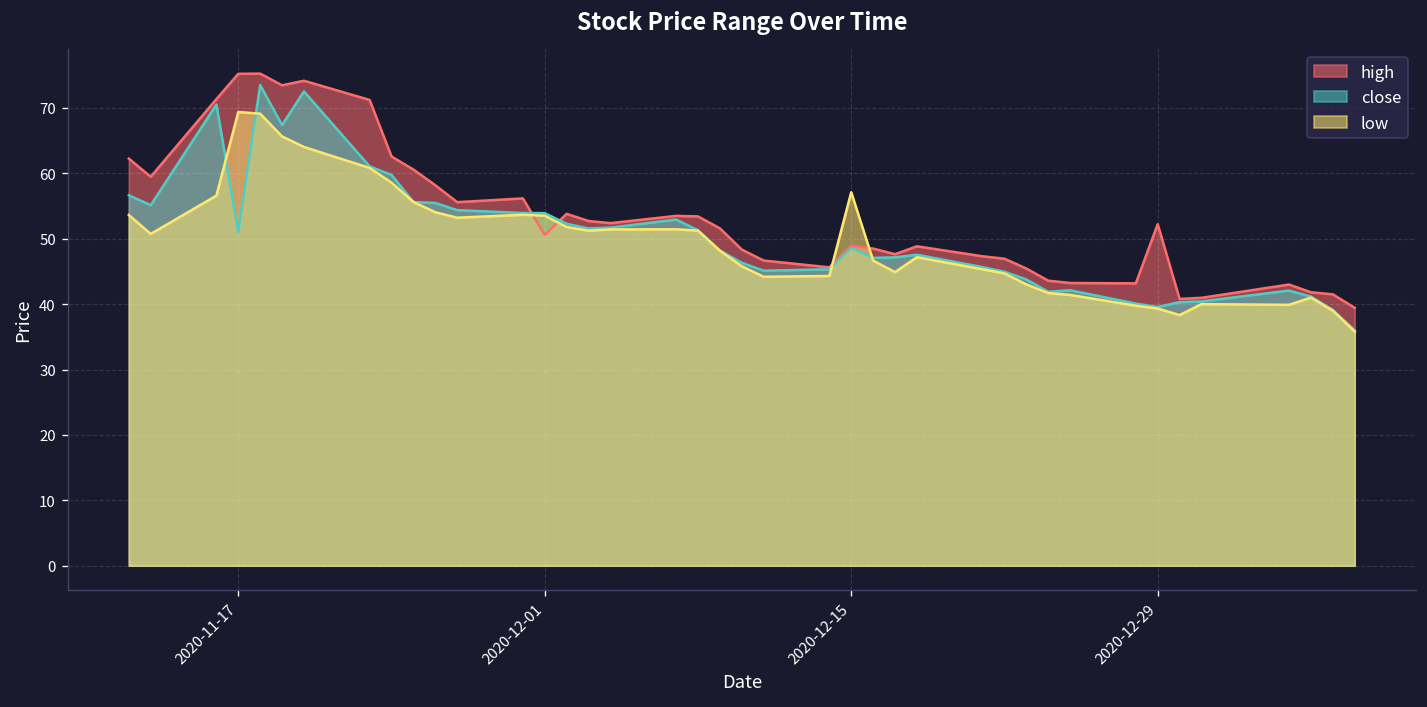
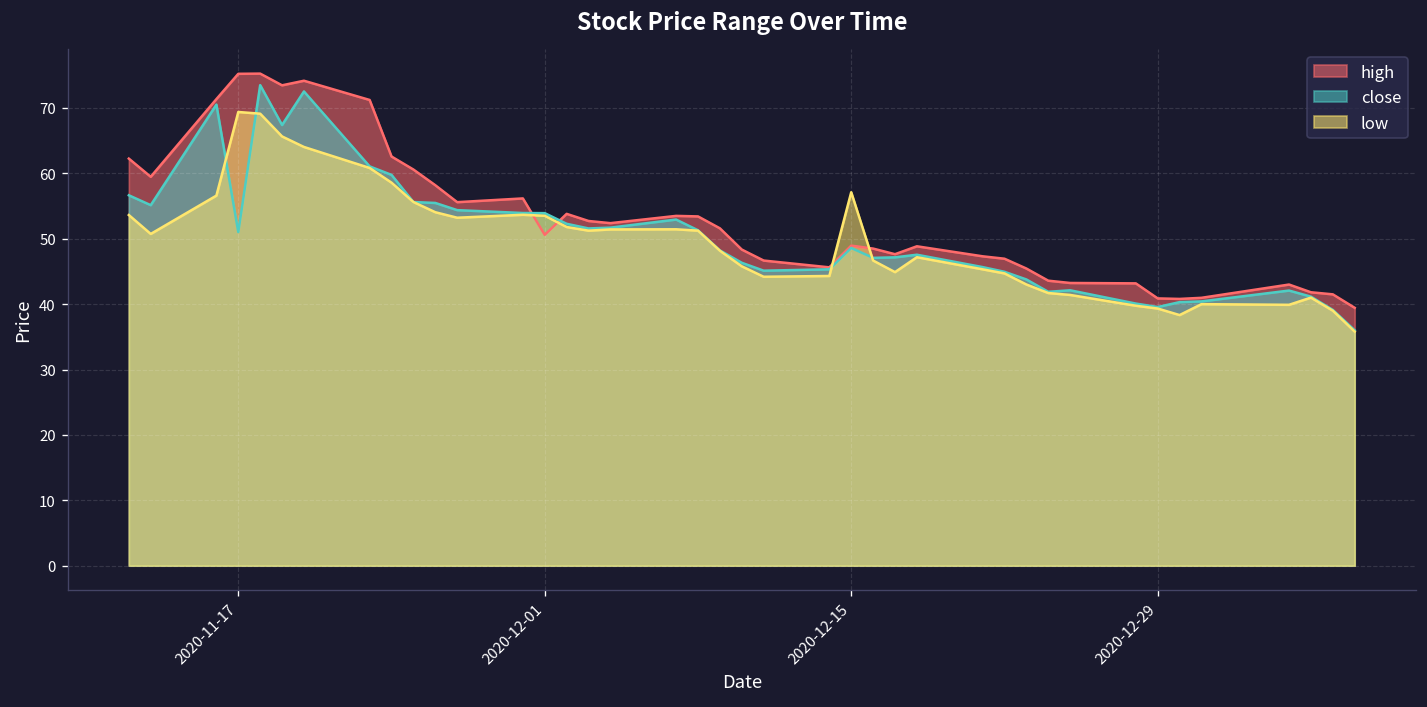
high, 2020-12-29: 52 -> 41
